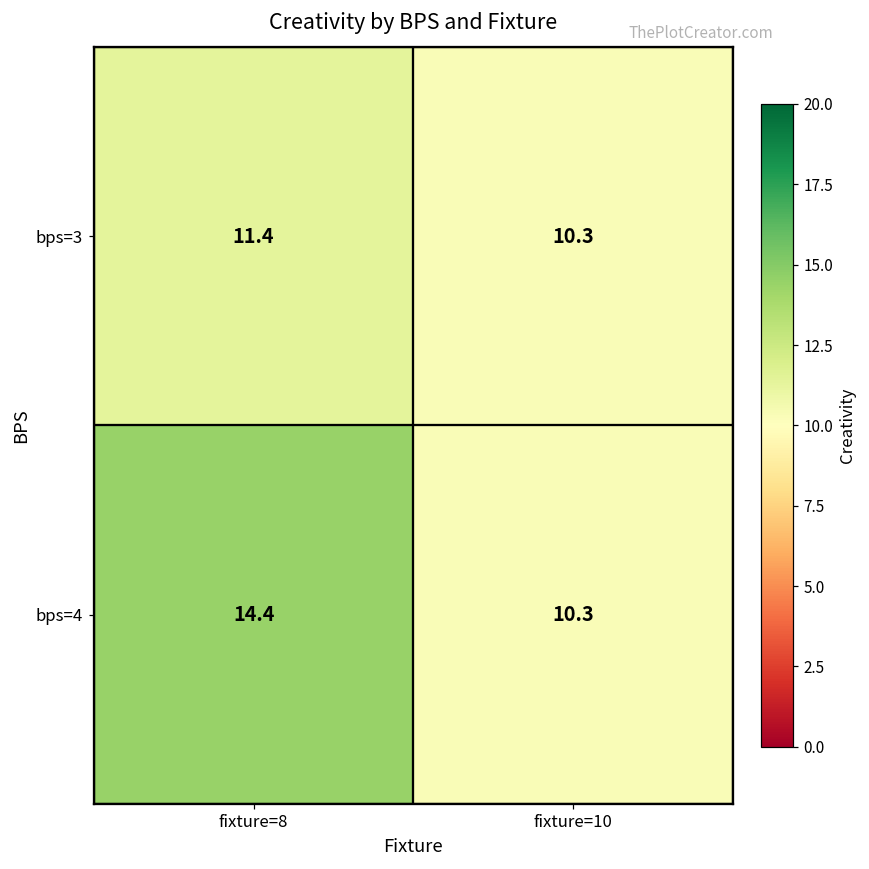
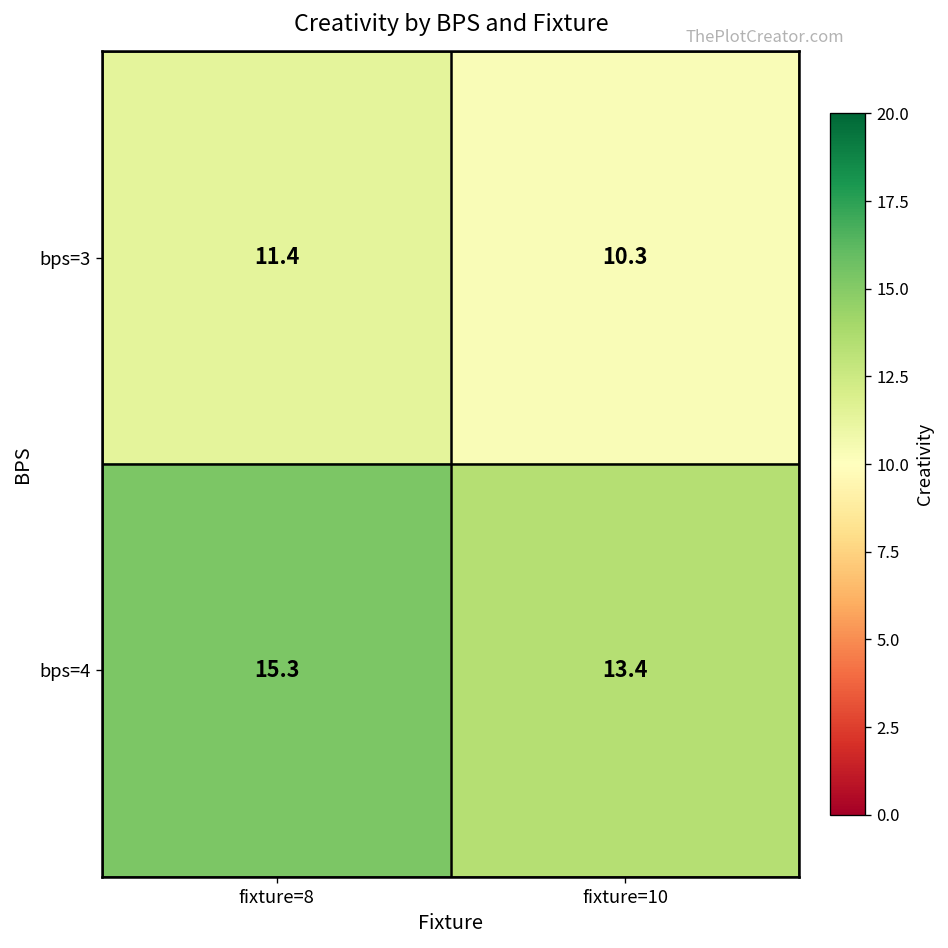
bps=4, fixture=8: 14.4 -> 15.3
bps=4, fixture=10: 10.3 -> 13.4
